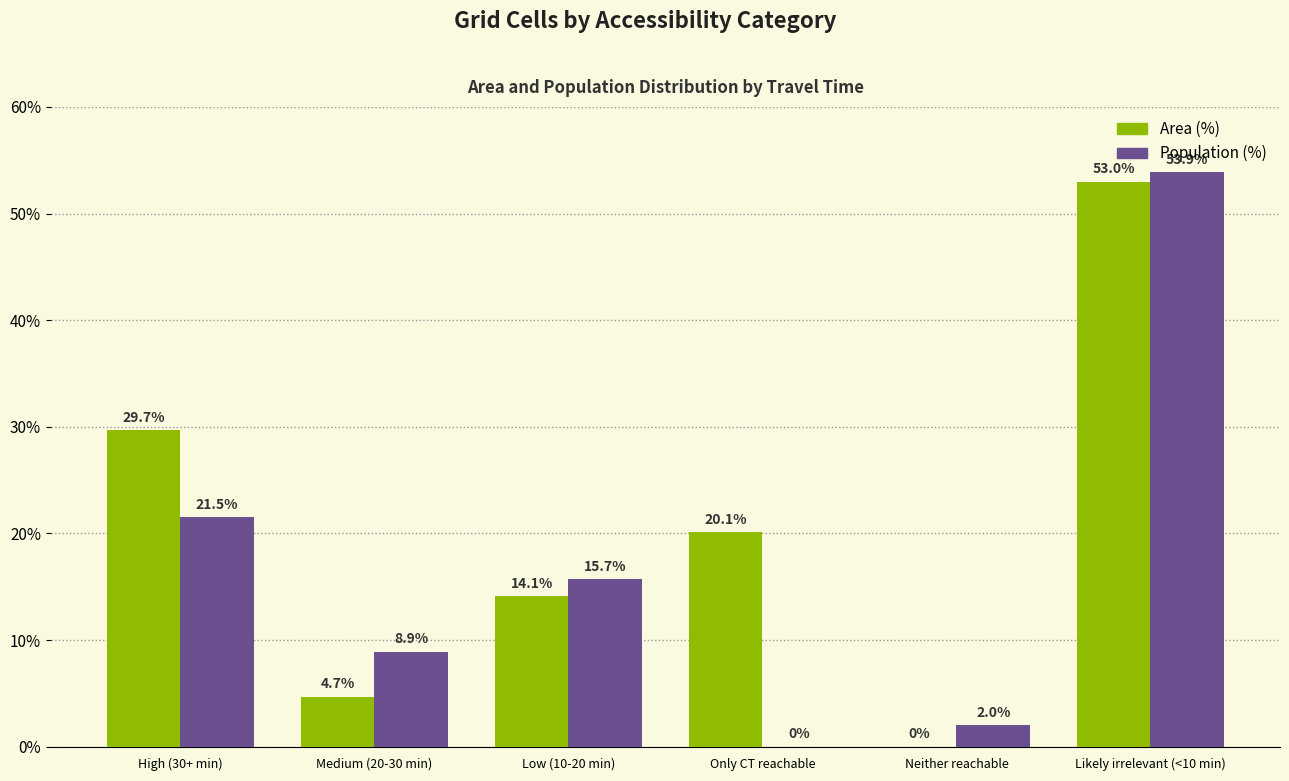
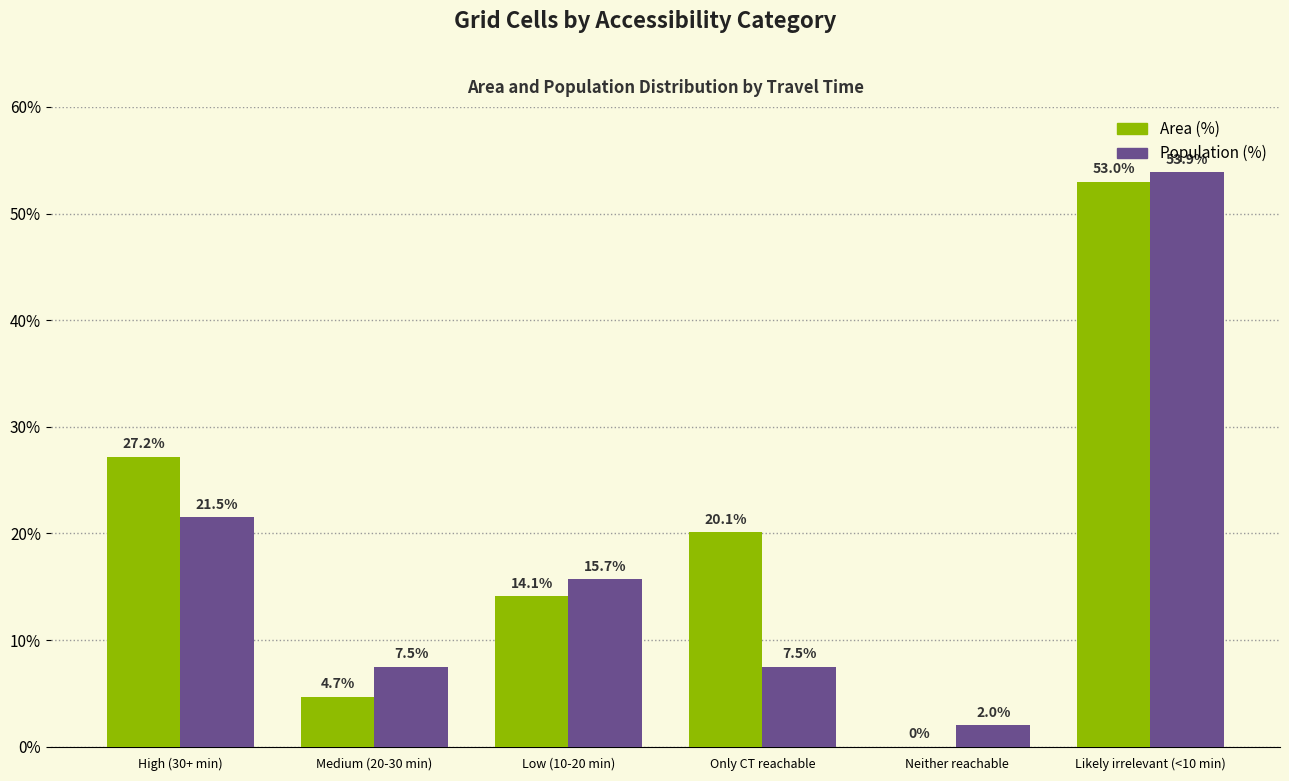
Area (%), High (30+ min): 29.7% -> 27.2%
Population (%), Medium (20-30 min): 8.9% -> 7.5%
Population (%), Only CT reachable: 0% -> 7.5%
